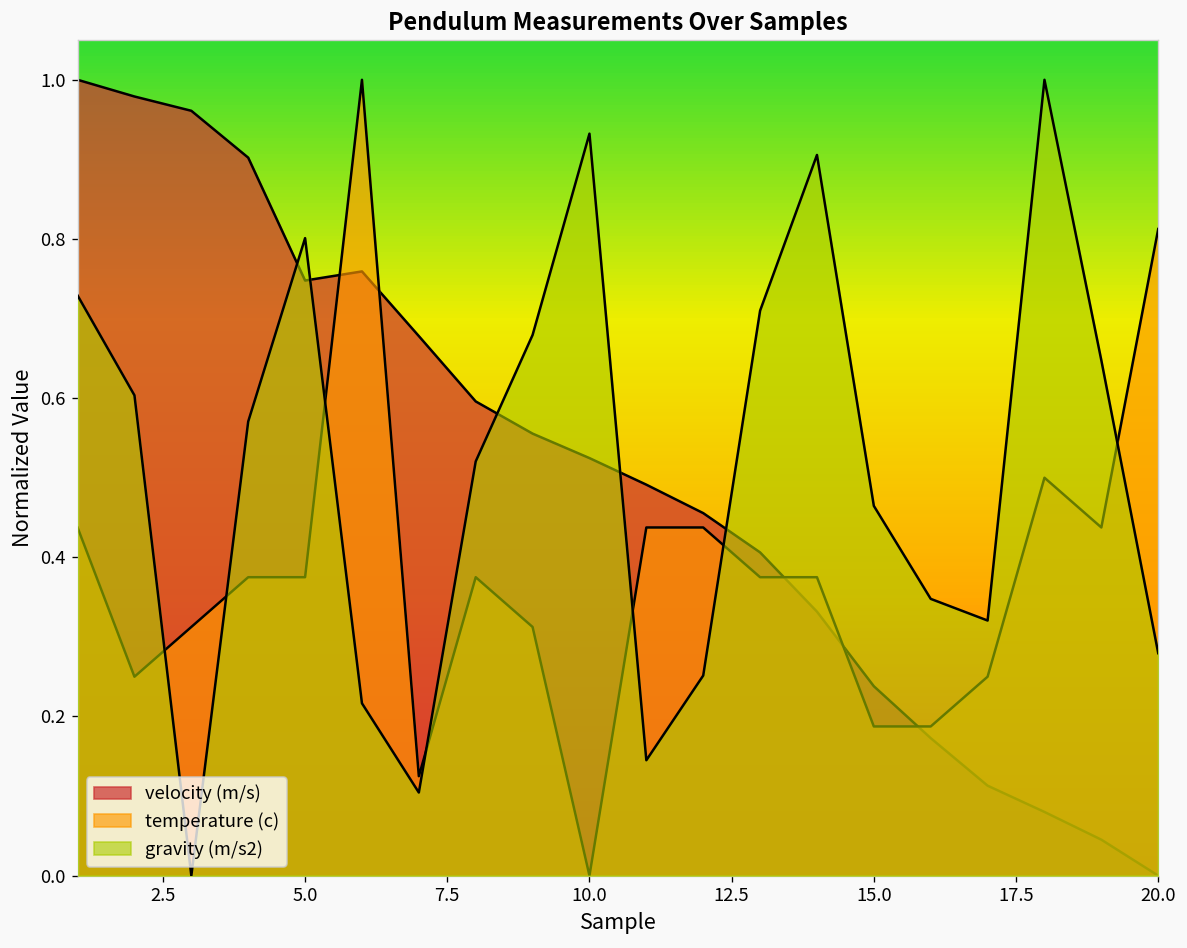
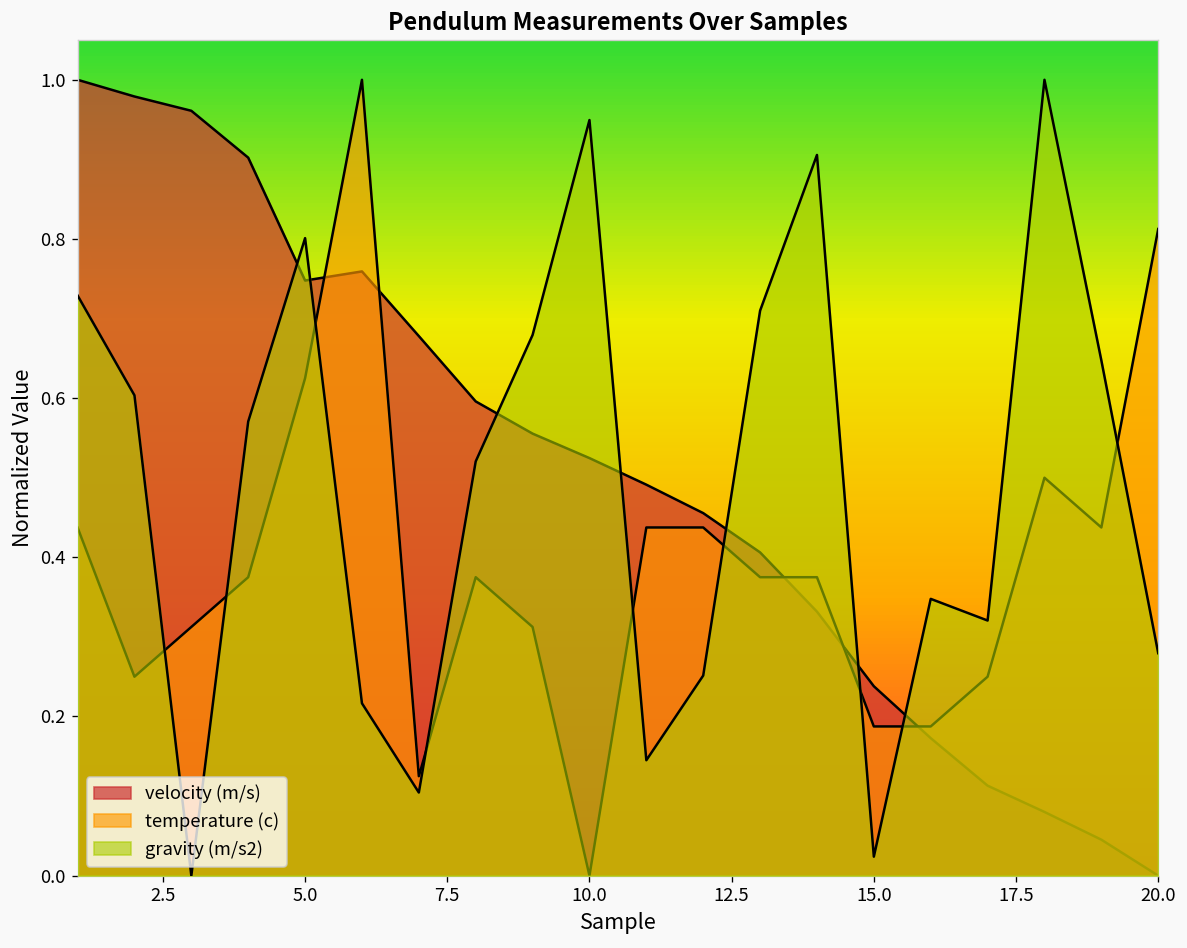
temperature (c), 5.0: 0.37 -> 0.62
gravity (m/s2), 10.0: 0.93 -> 0.95
gravity (m/s2), 15.0: 0.46 -> 0.02
